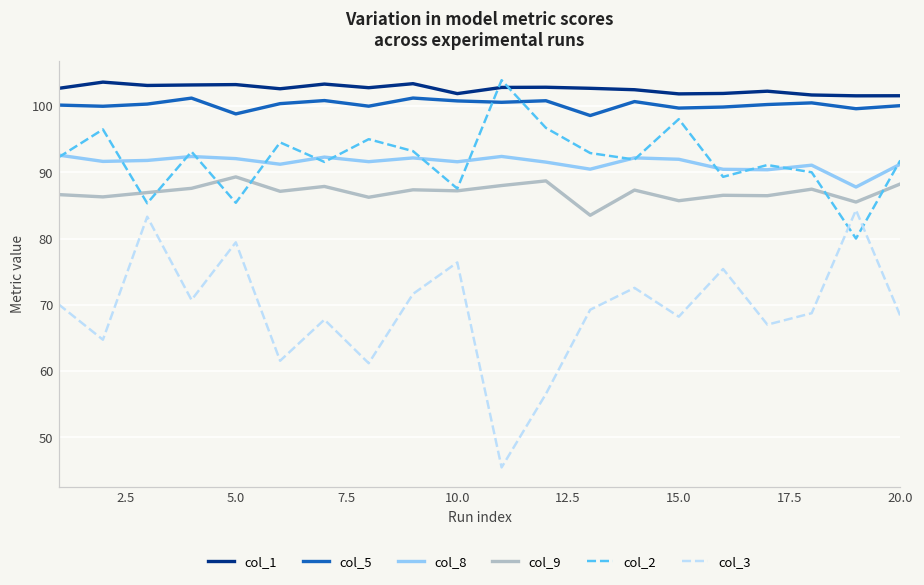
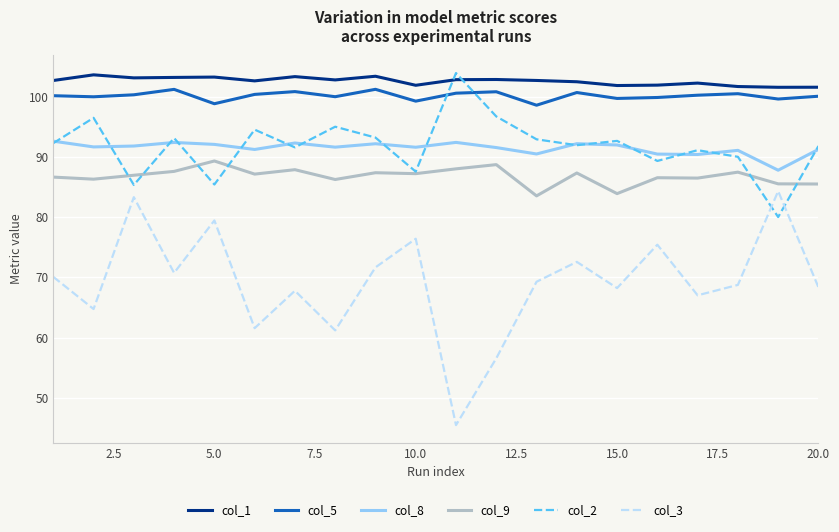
col_5, 10.0: 101 -> 99
col_9, 15.0: 86 -> 84
col_2, 15.0: 98 -> 93
col_9, 20.0: 88 -> 85
